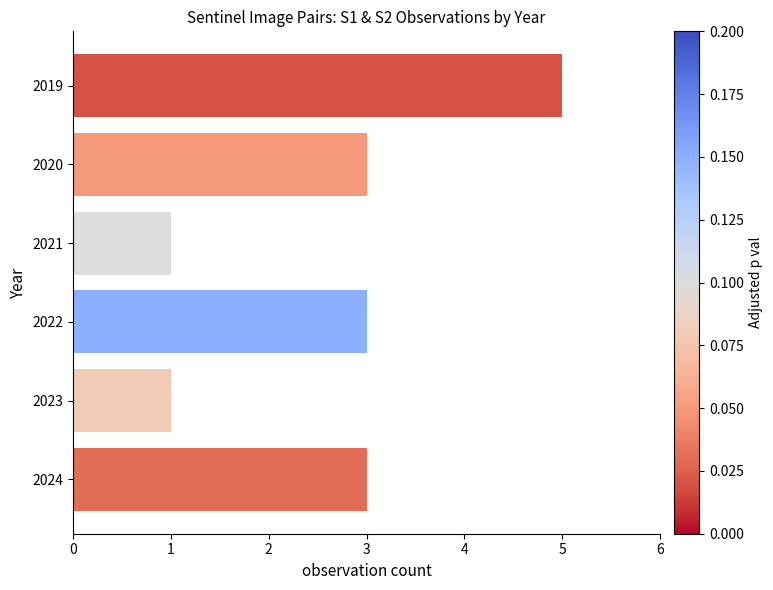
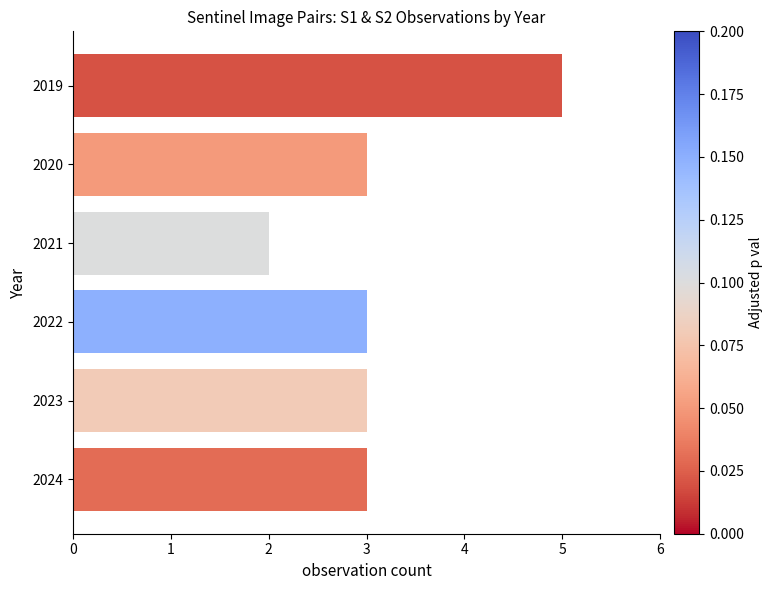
2021: 1 -> 2
2023: 1 -> 3
